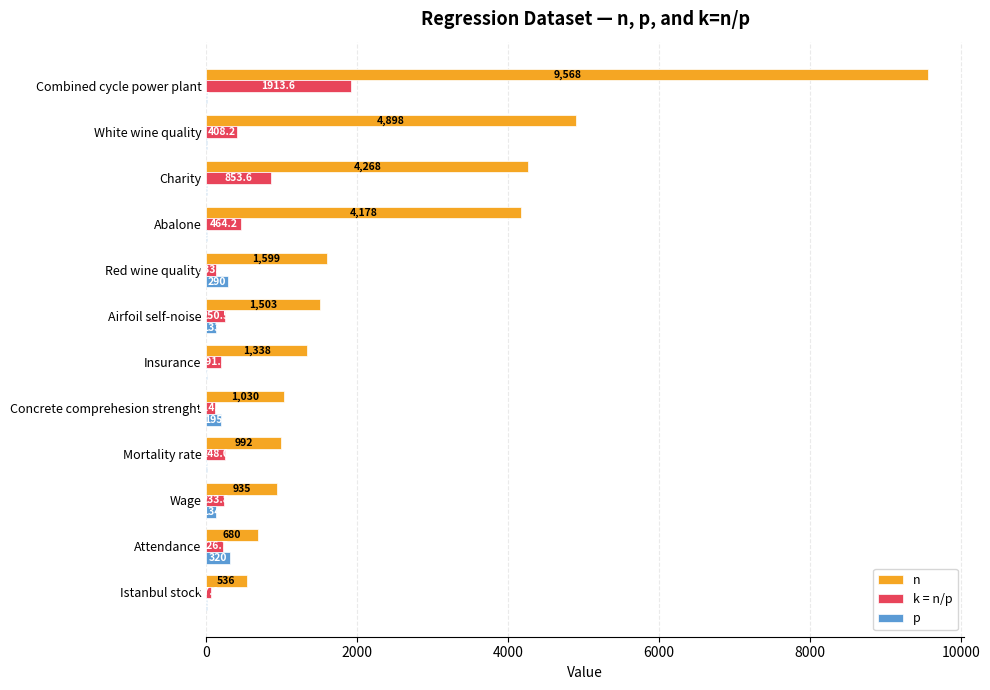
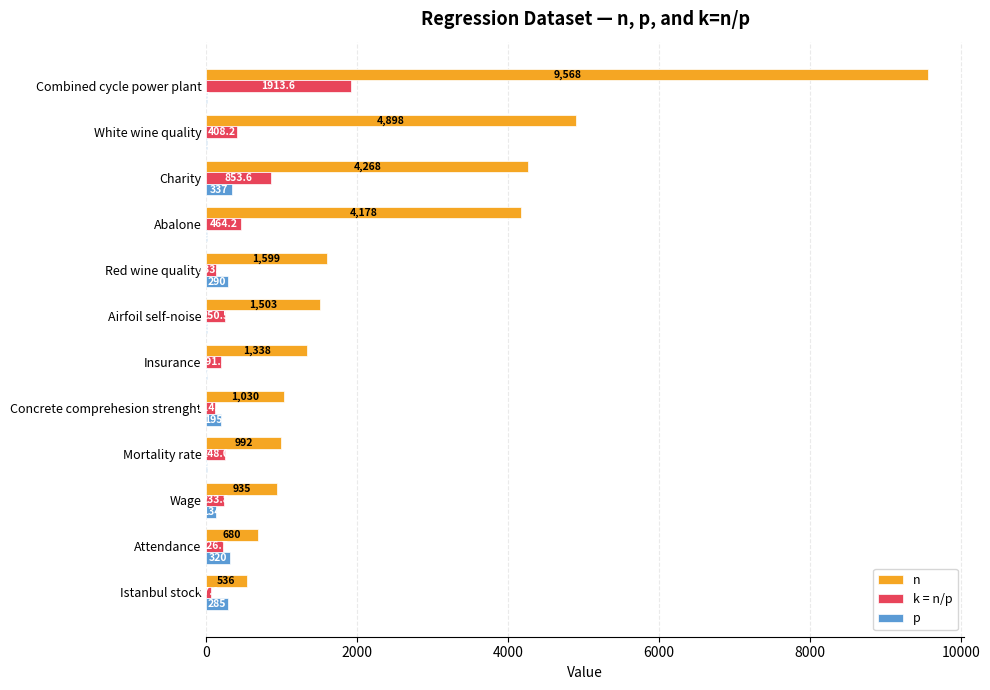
p, Charity: 0 -> 300
p, Airfoil self-noise: 100 -> 0
p, Istanbul stock: 0 -> 300
